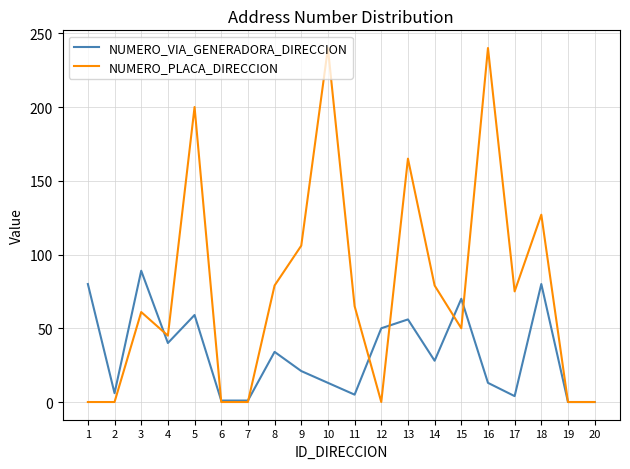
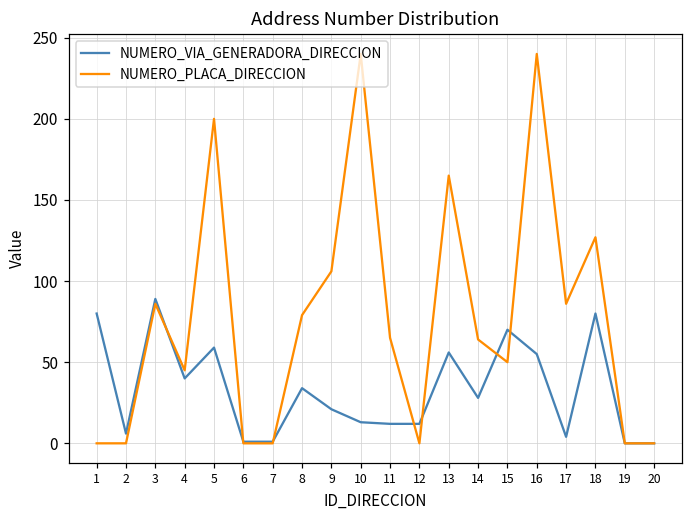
NUMERO_PLACA_DIRECCION, 3: 61 -> 86
NUMERO_VIA_GENERADORA_DIRECCION, 11: 5 -> 12
NUMERO_VIA_GENERADORA_DIRECCION, 12: 50 -> 12
NUMERO_PLACA_DIRECCION, 14: 79 -> 64
NUMERO_VIA_GENERADORA_DIRECCION, 16: 13 -> 55
NUMERO_PLACA_DIRECCION, 17: 75 -> 86
